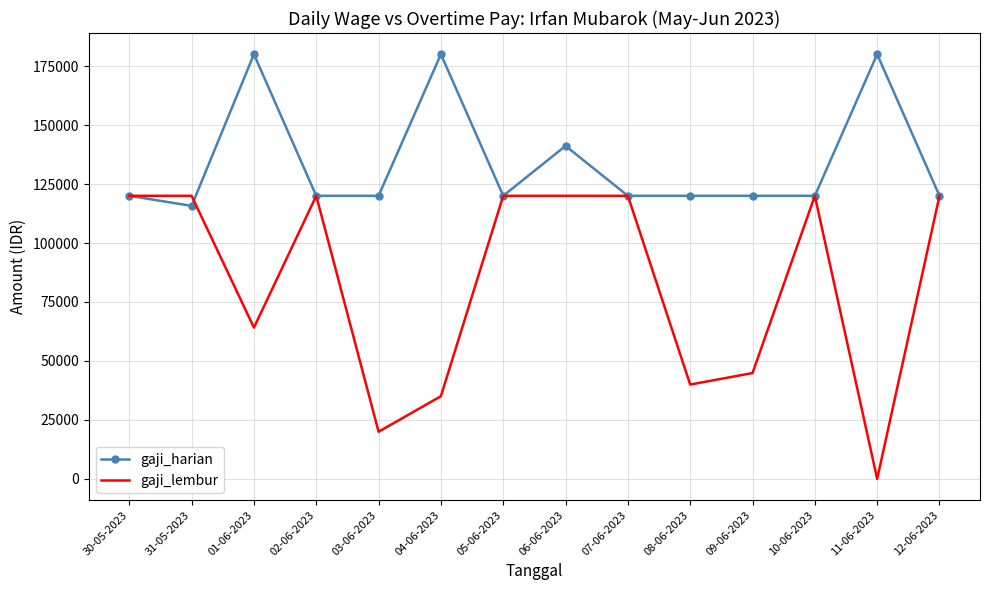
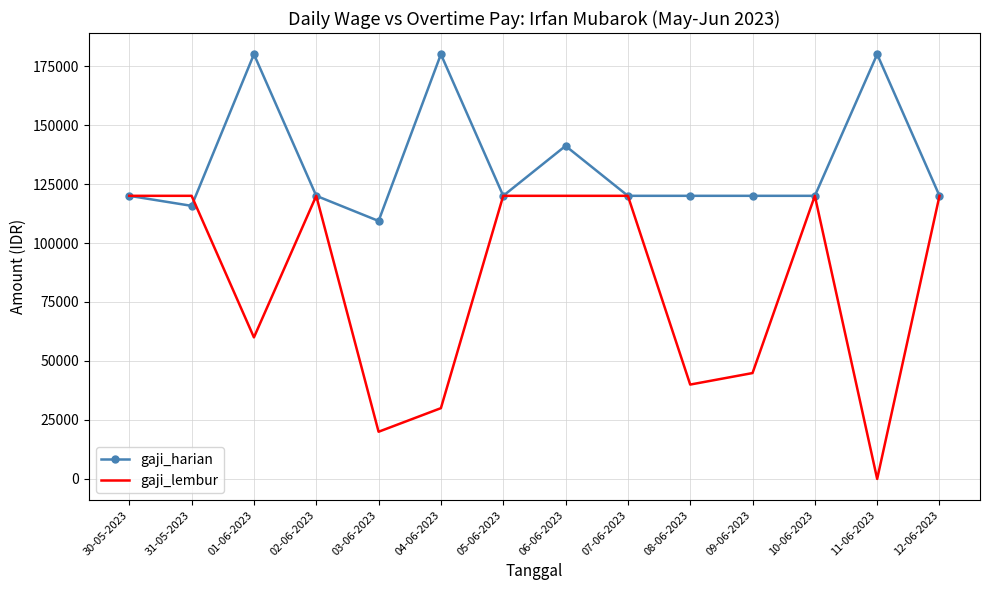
gaji_lembur, 01-06-2023: 64000 -> 60000
gaji_harian, 03-06-2023: 120000 -> 109000
gaji_lembur, 04-06-2023: 35000 -> 30000
